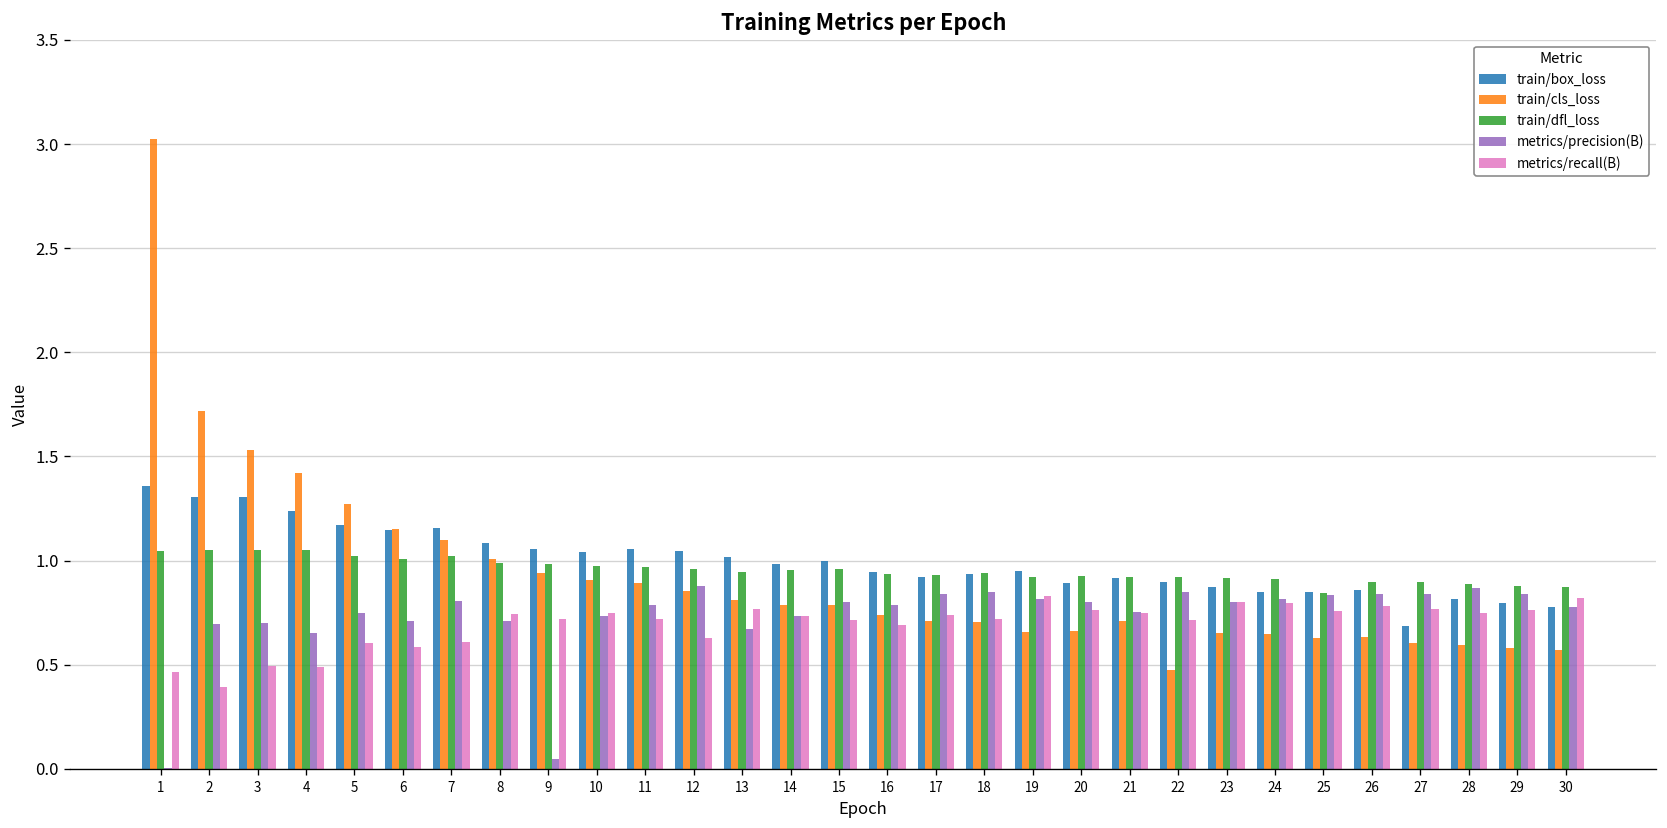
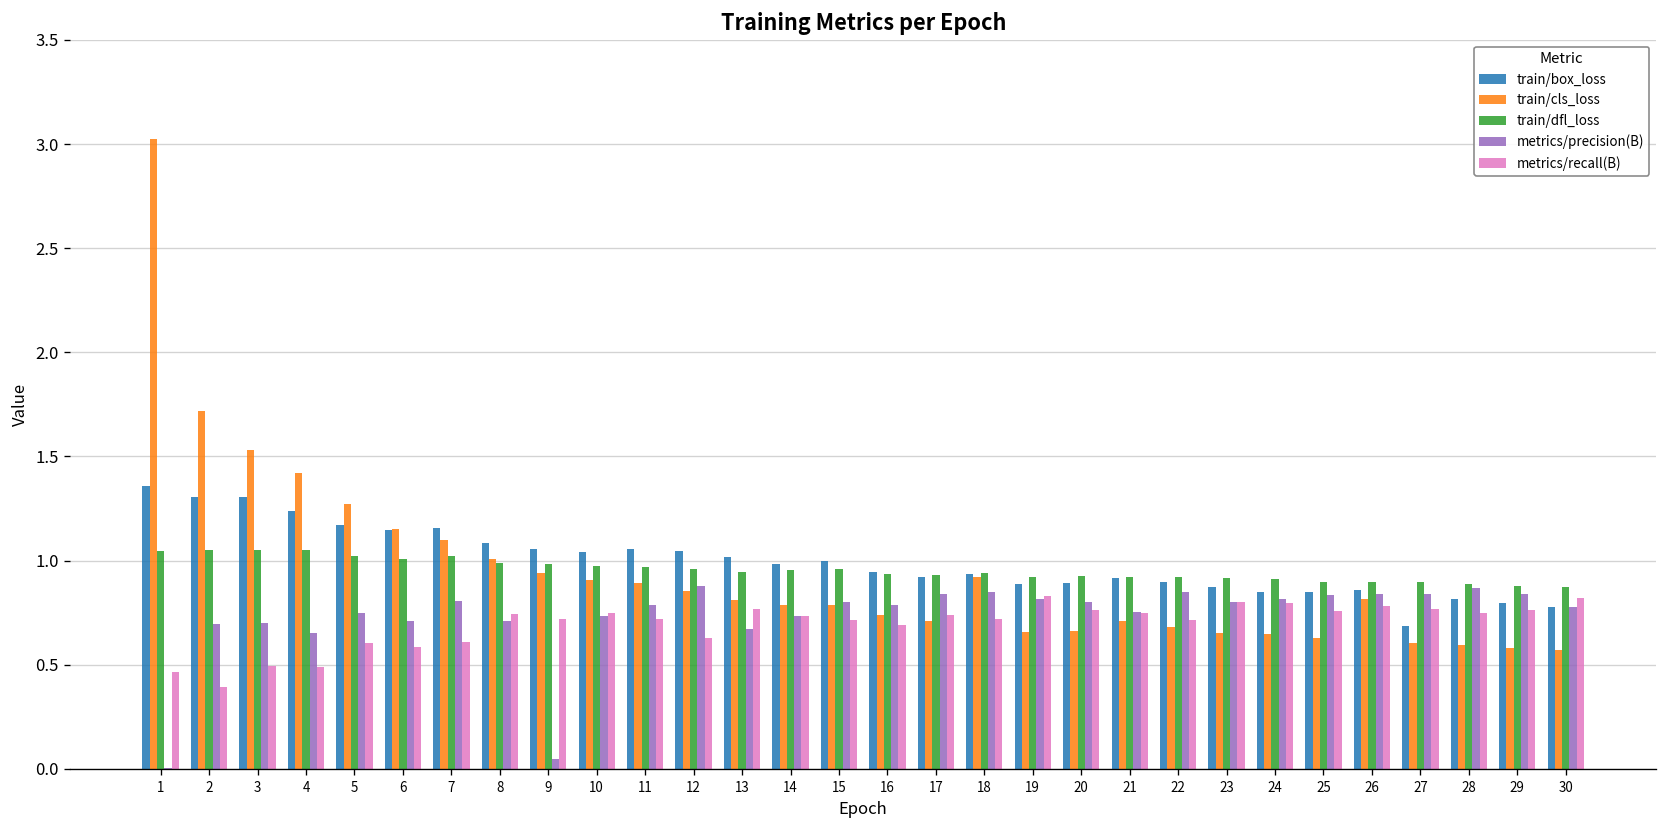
train/cls_loss, 18: 0.70 -> 0.92
train/box_loss, 19: 0.95 -> 0.89
train/cls_loss, 22: 0.48 -> 0.68
train/dfl_loss, 25: 0.84 -> 0.90
train/cls_loss, 26: 0.63 -> 0.82
